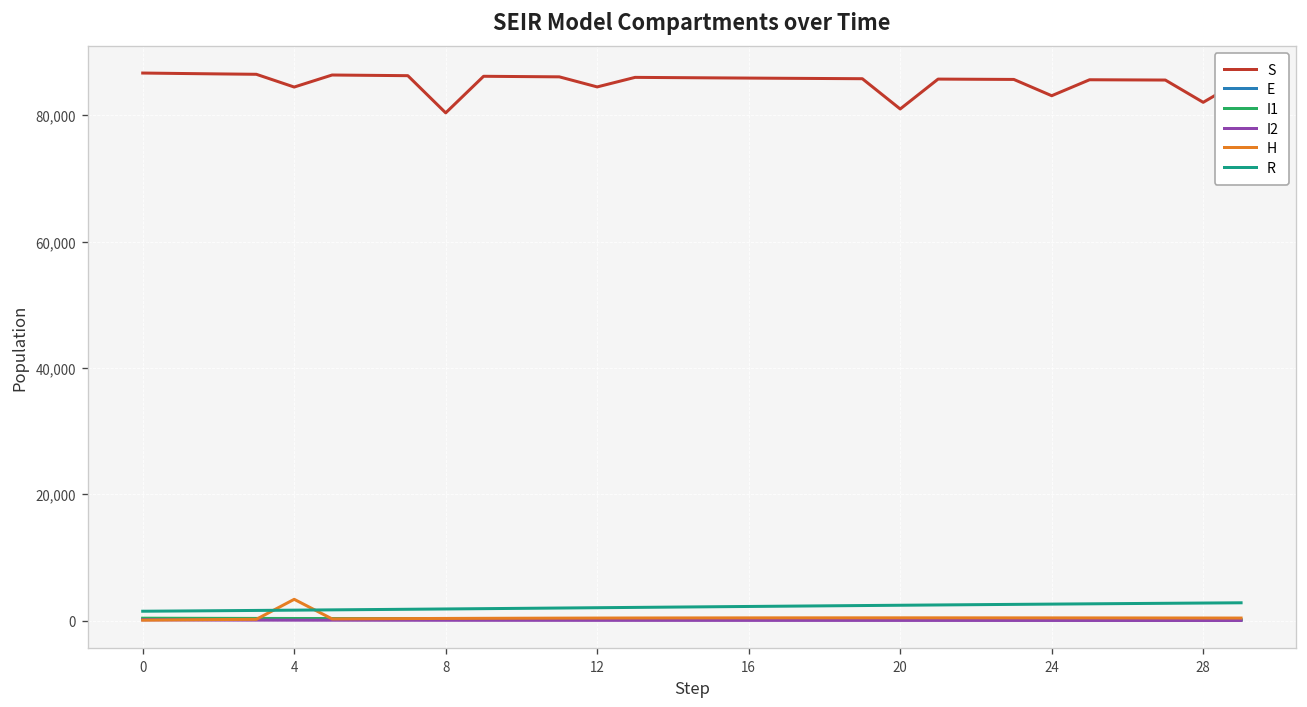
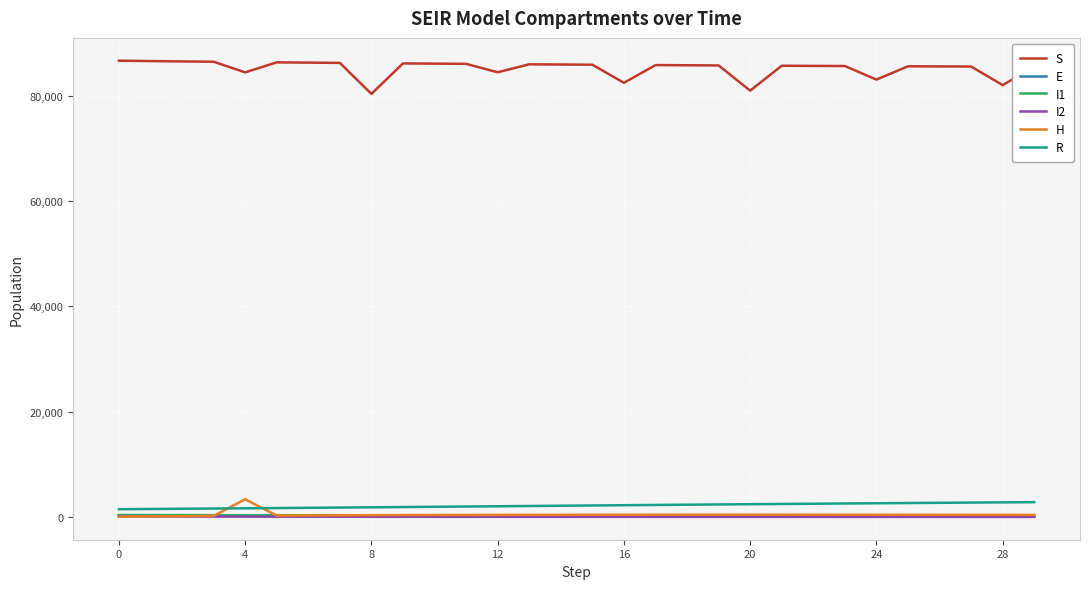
S, 16: 86,000 -> 82,000
